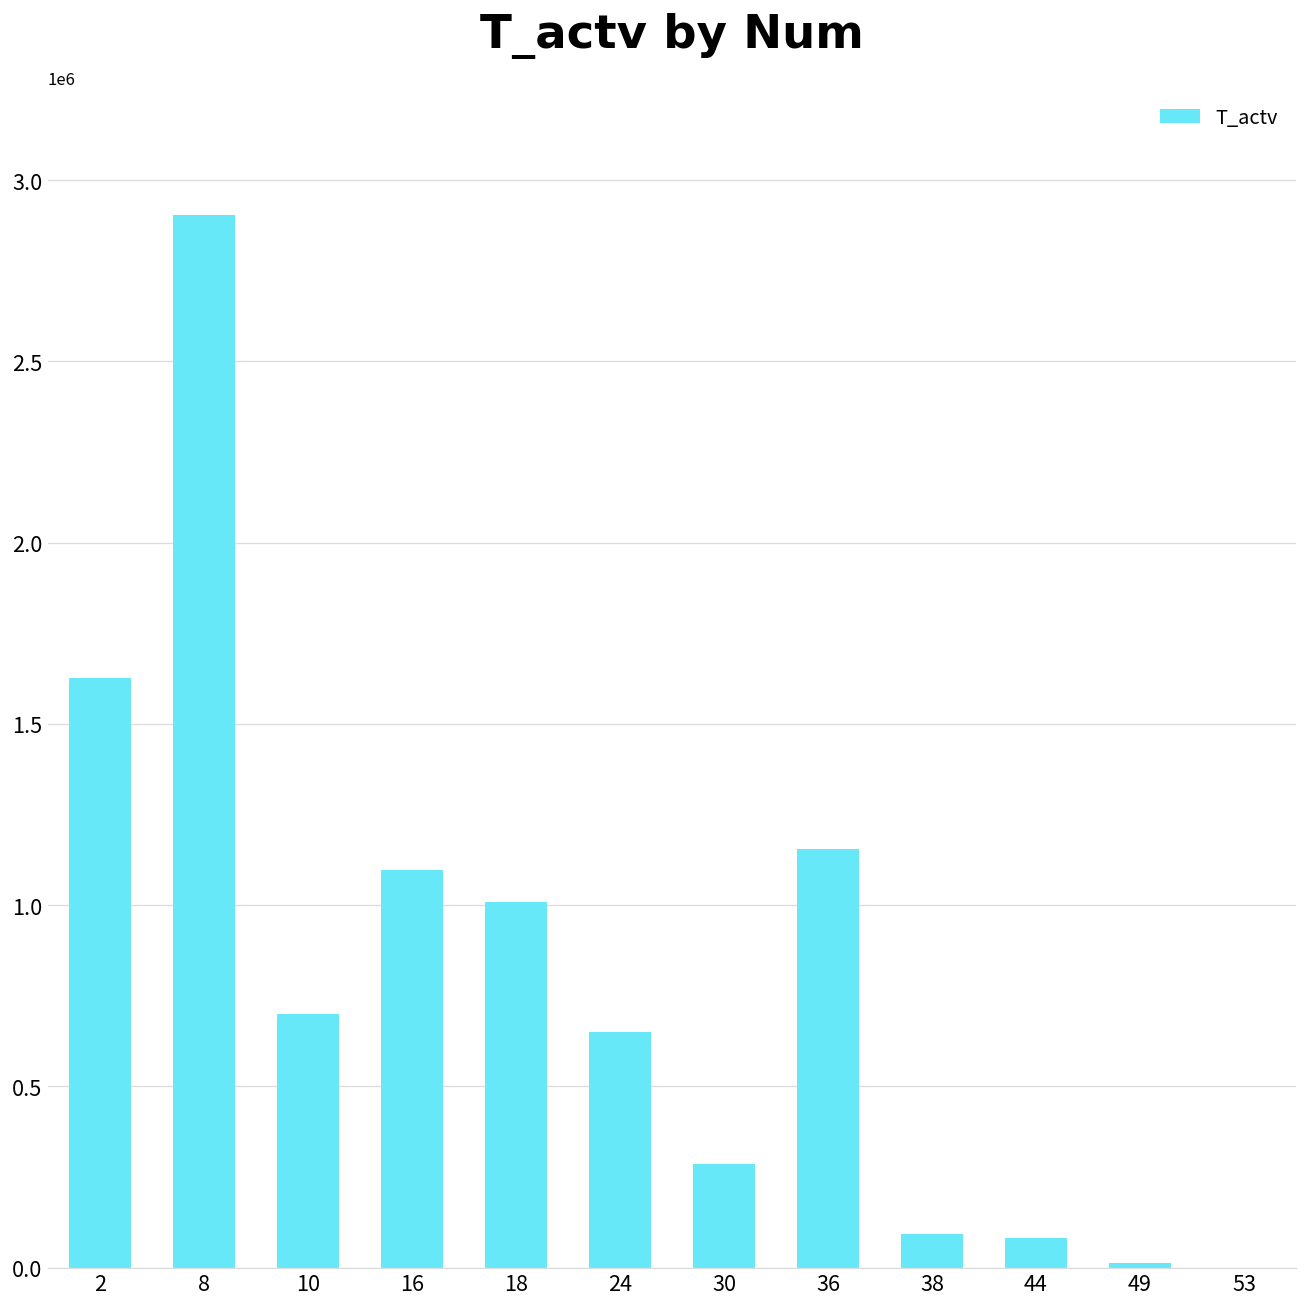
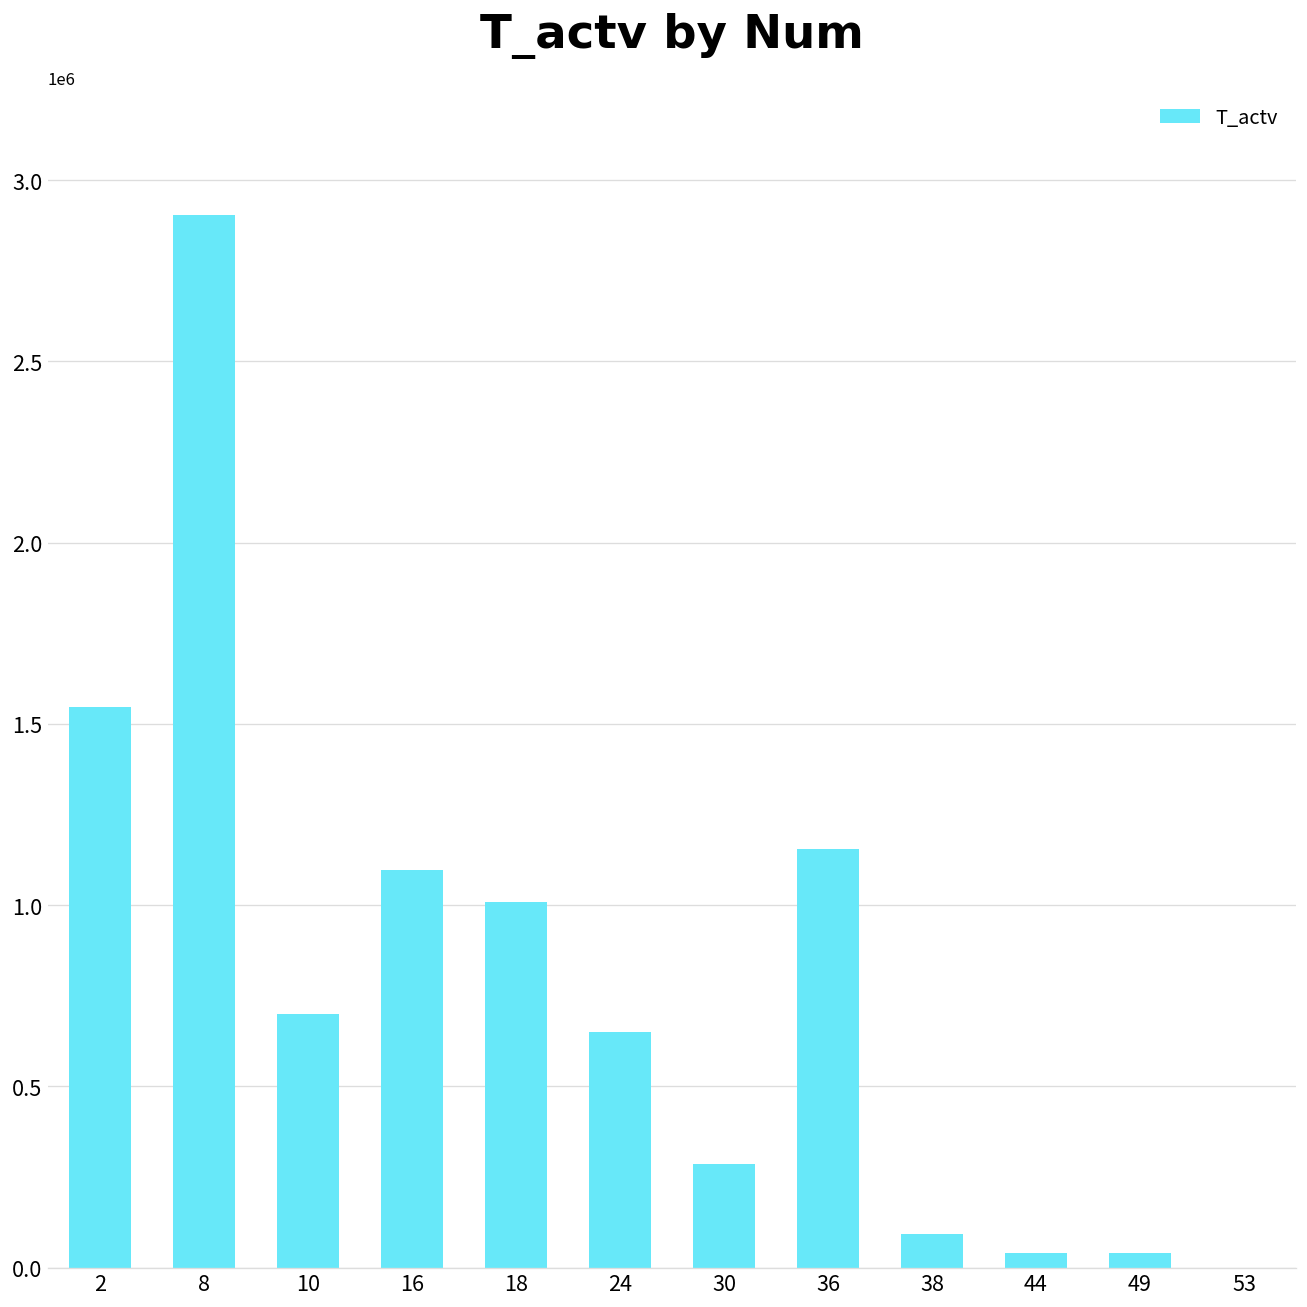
2: 1630000 -> 1550000
44: 80000 -> 40000
49: 10000 -> 40000
